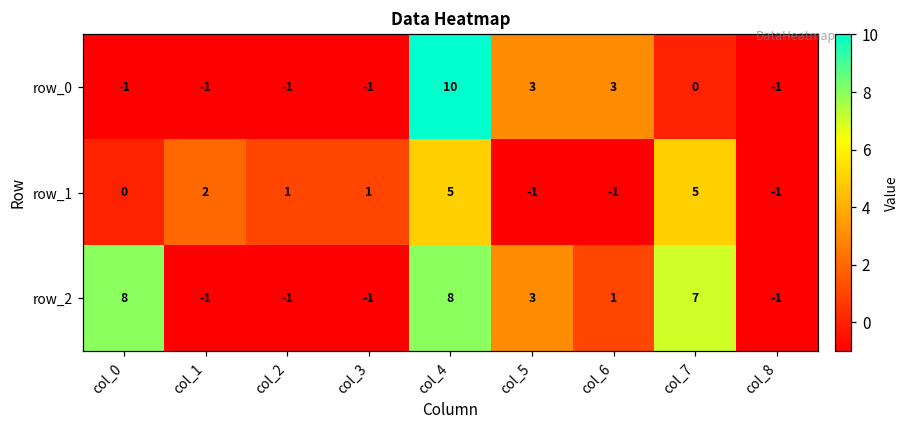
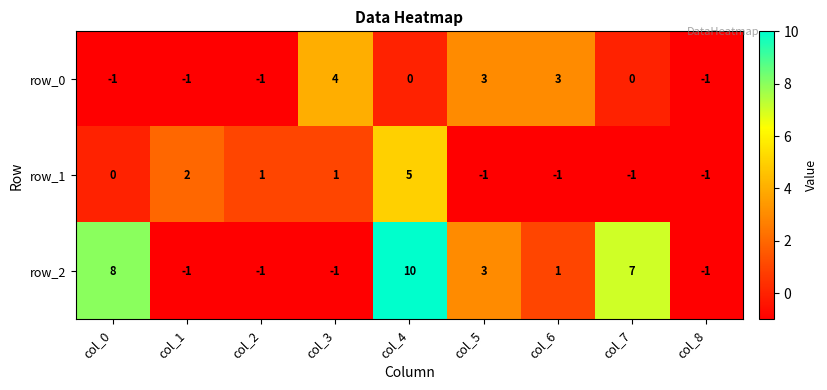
row_0, col_3: -1 -> 4
row_0, col_4: 10 -> 0
row_1, col_7: 5 -> -1
row_2, col_4: 8 -> 10
